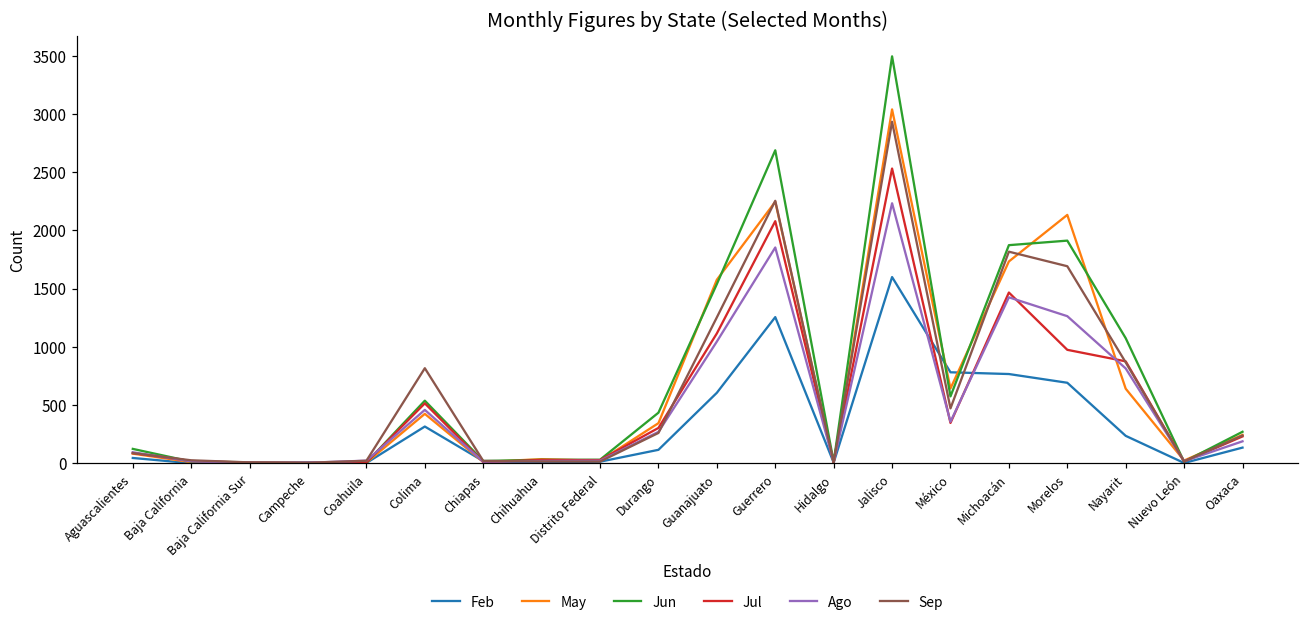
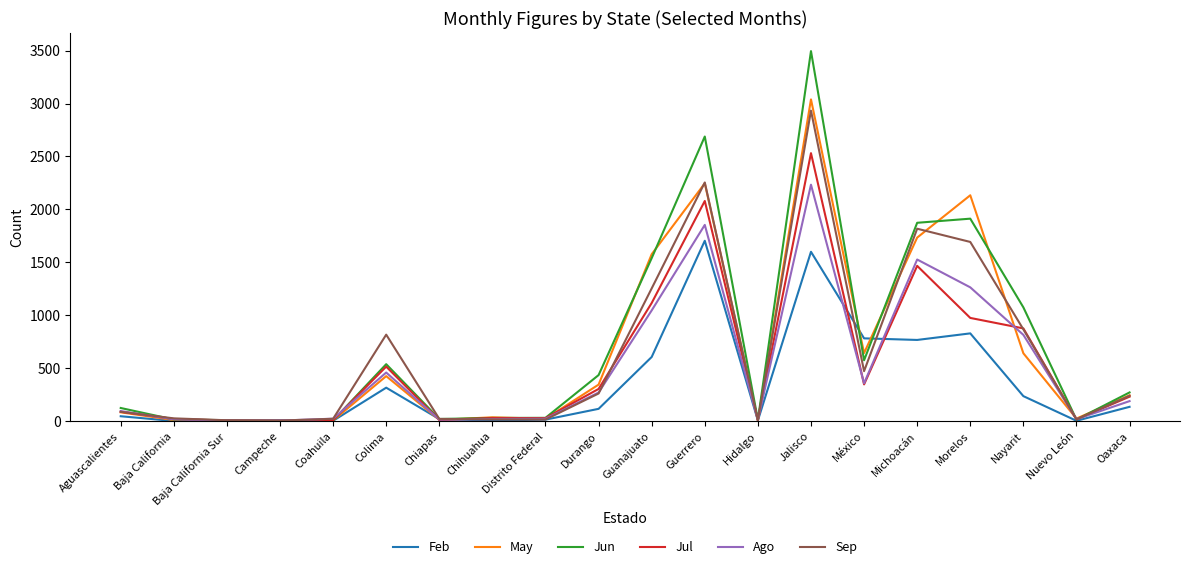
Feb, Guerrero: 1260 -> 1700
Ago, Michoacán: 1430 -> 1530
Feb, Morelos: 690 -> 830
